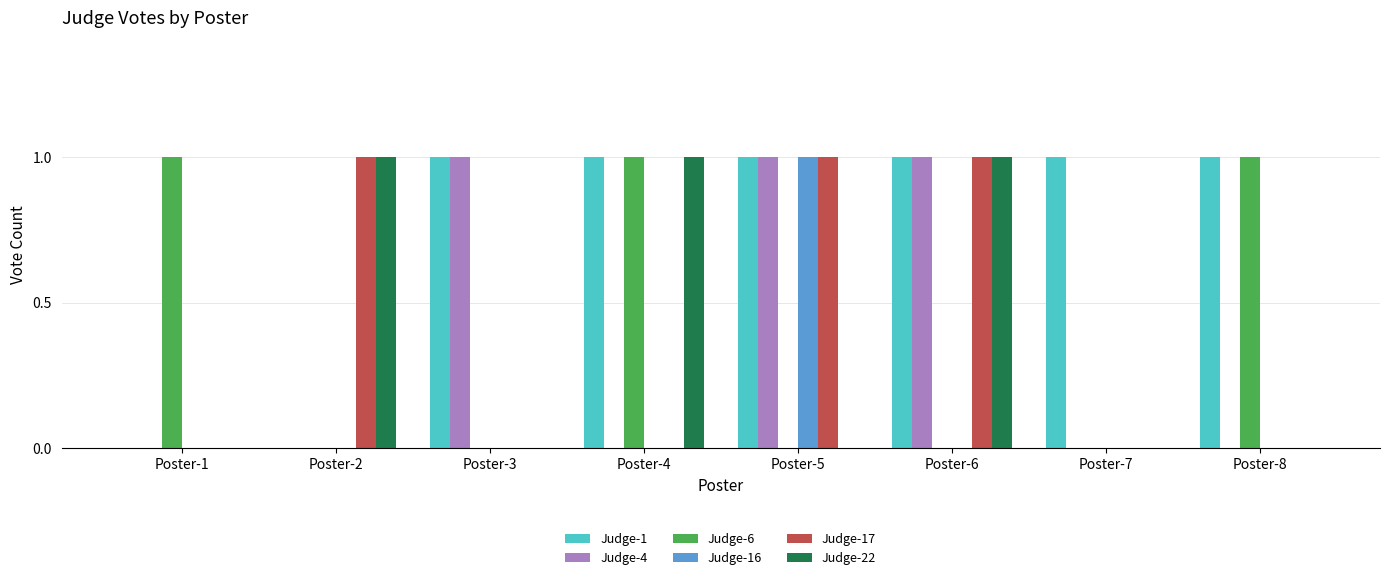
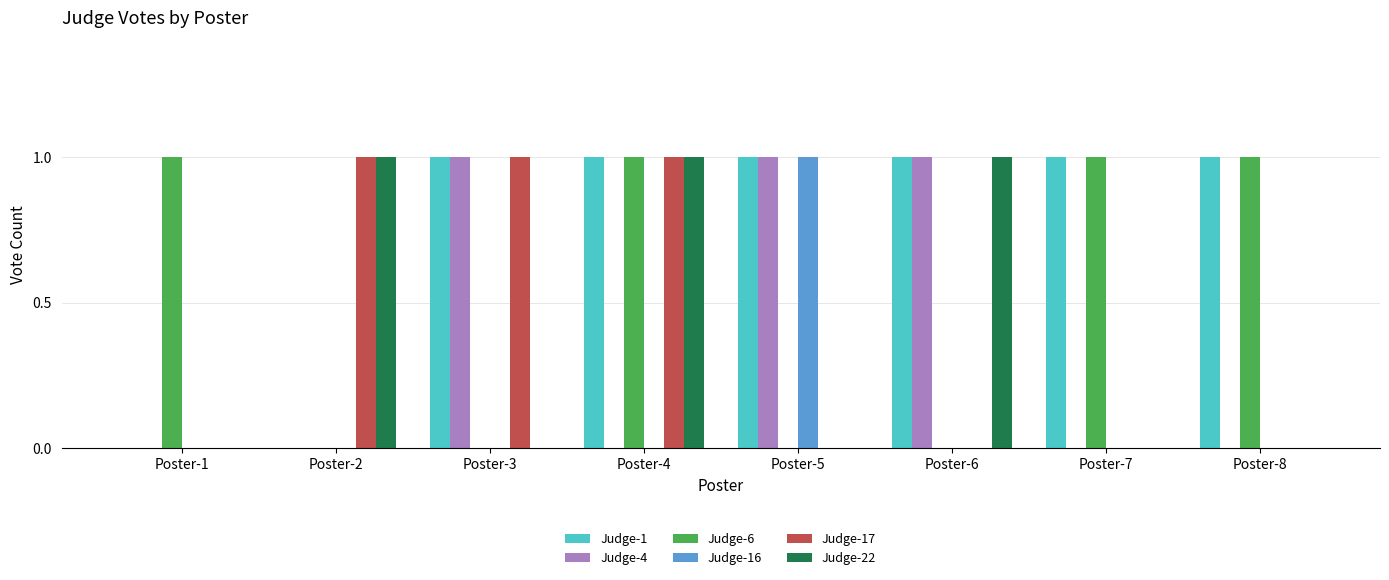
Judge-17, Poster-3: 0 -> 1
Judge-17, Poster-4: 0 -> 1
Judge-17, Poster-5: 1 -> 0
Judge-17, Poster-6: 1 -> 0
Judge-6, Poster-7: 0 -> 1
